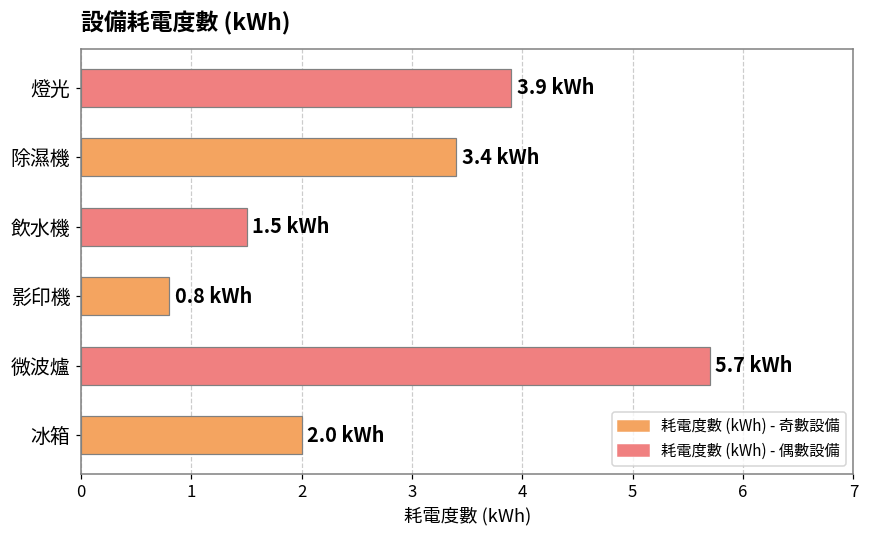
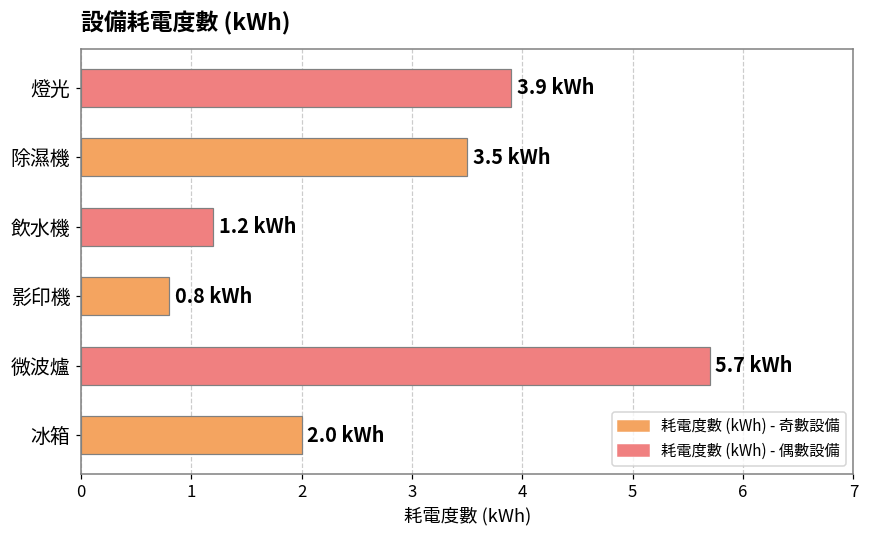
除濕機: 3.4 -> 3.5
飲水機: 1.5 -> 1.2
